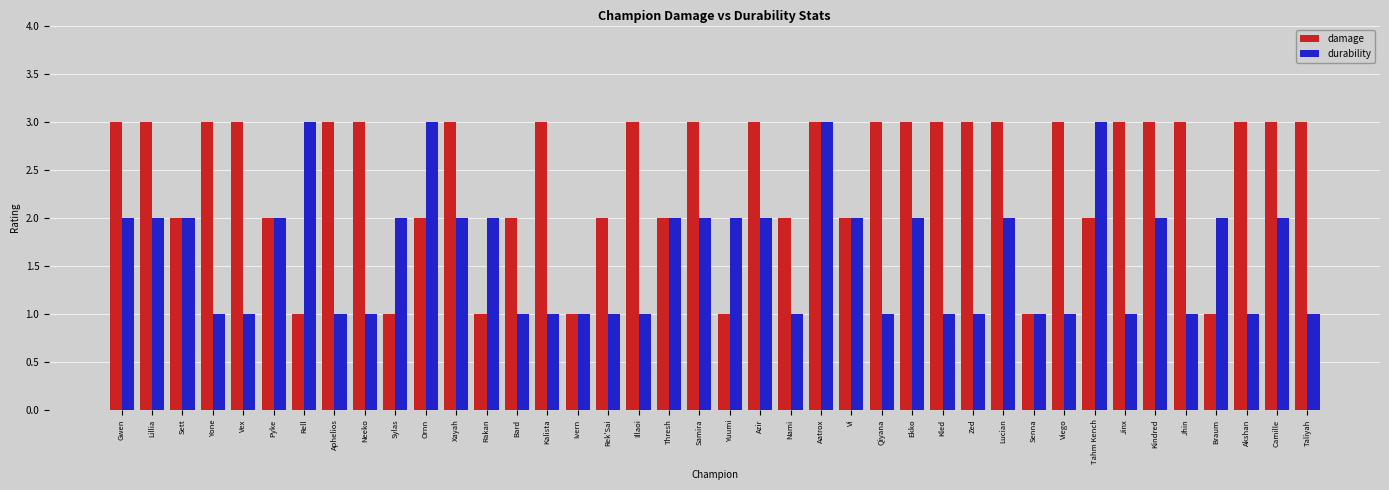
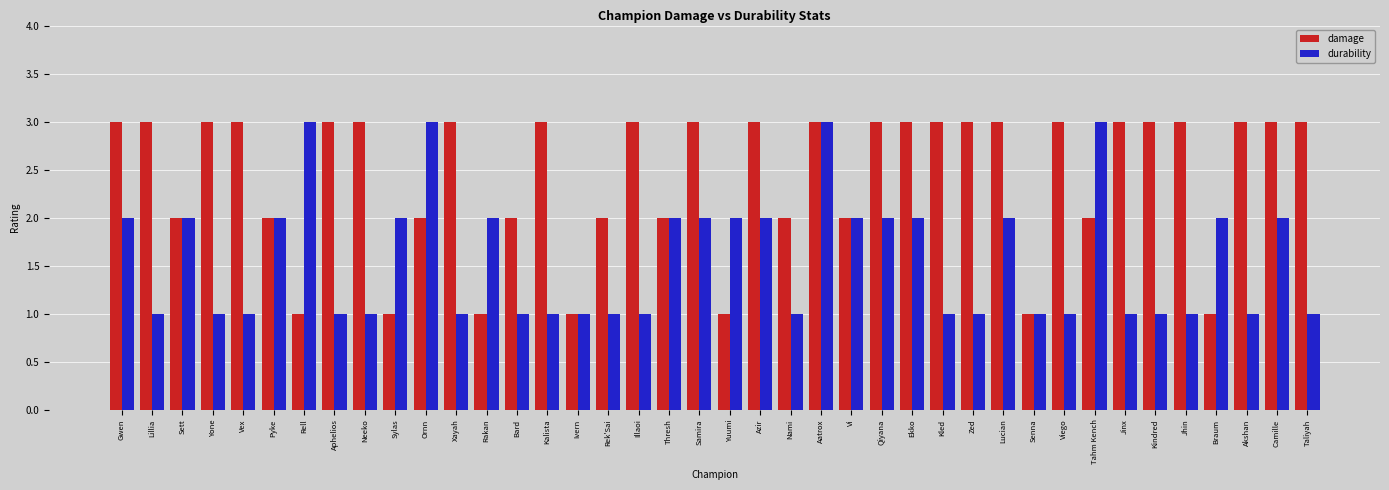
durability, Lillia: 2 -> 1
durability, Xayah: 2 -> 1
durability, Qiyana: 1 -> 2
durability, Kindred: 2 -> 1
